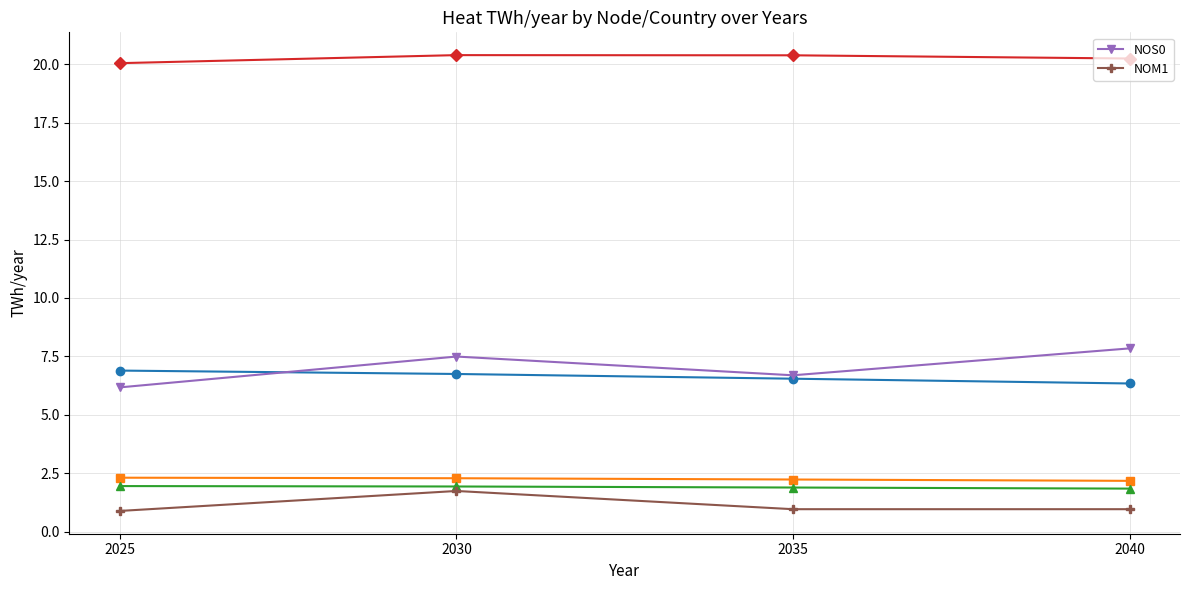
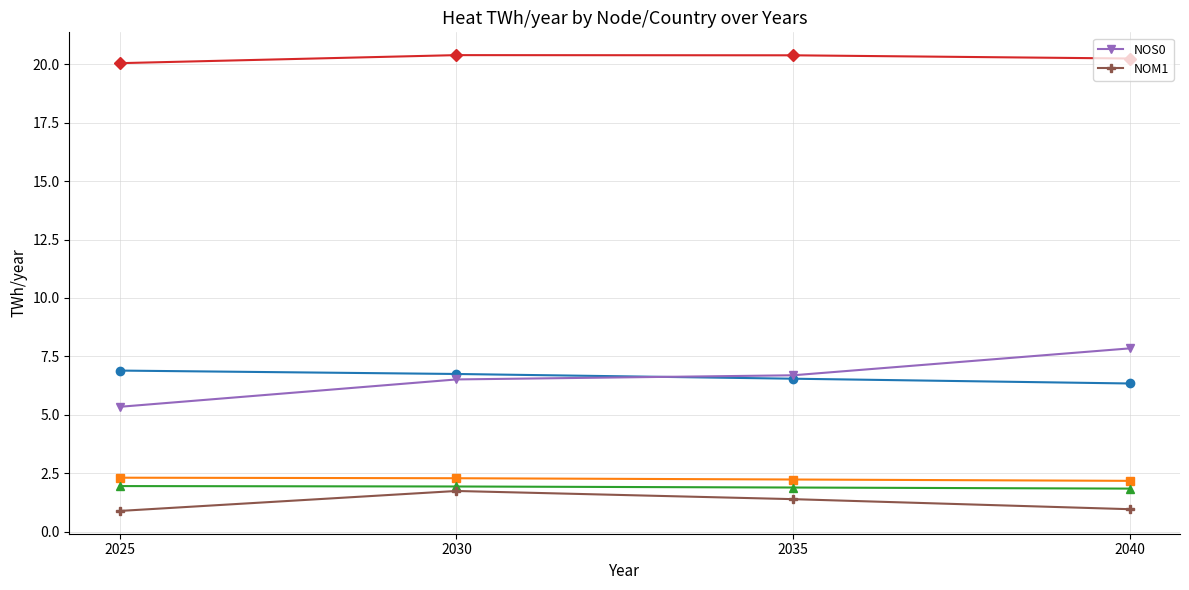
NOS0, 2025: 6.2 -> 5.3
NOS0, 2030: 7.5 -> 6.5
NOM1, 2035: 1.0 -> 1.4
